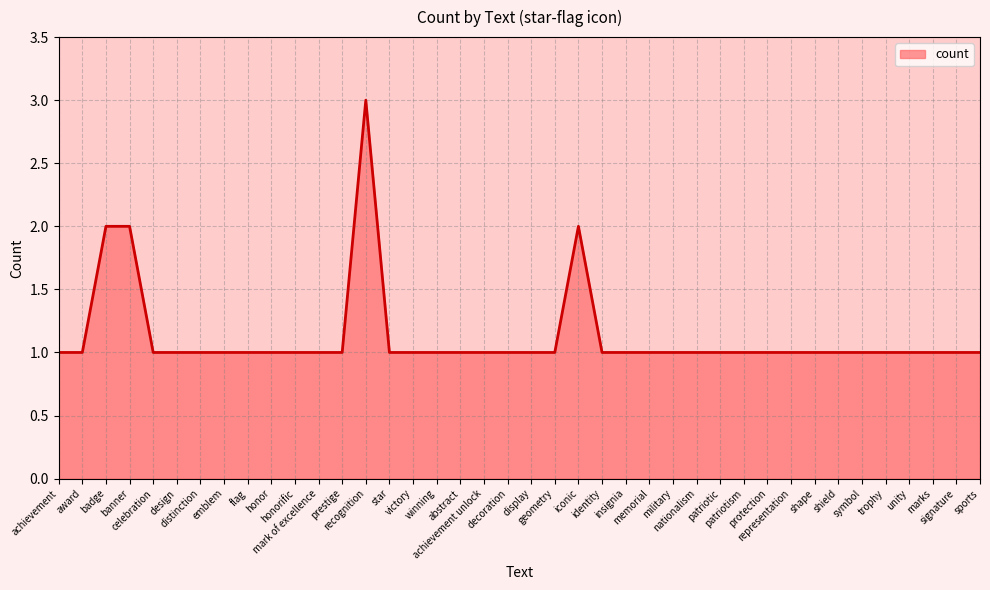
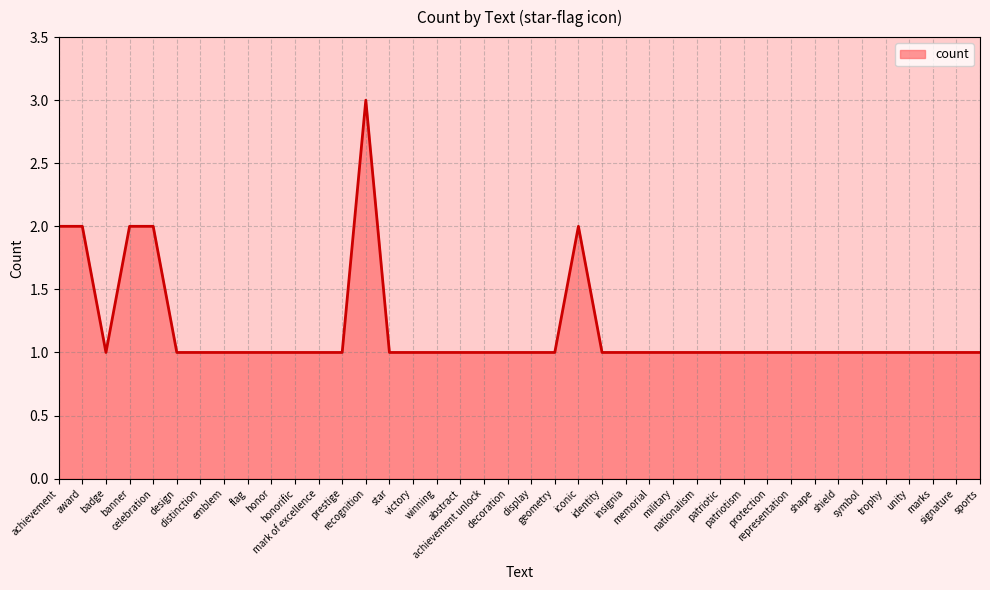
achievement: 1 -> 2
award: 1 -> 2
badge: 2 -> 1
celebration: 1 -> 2
